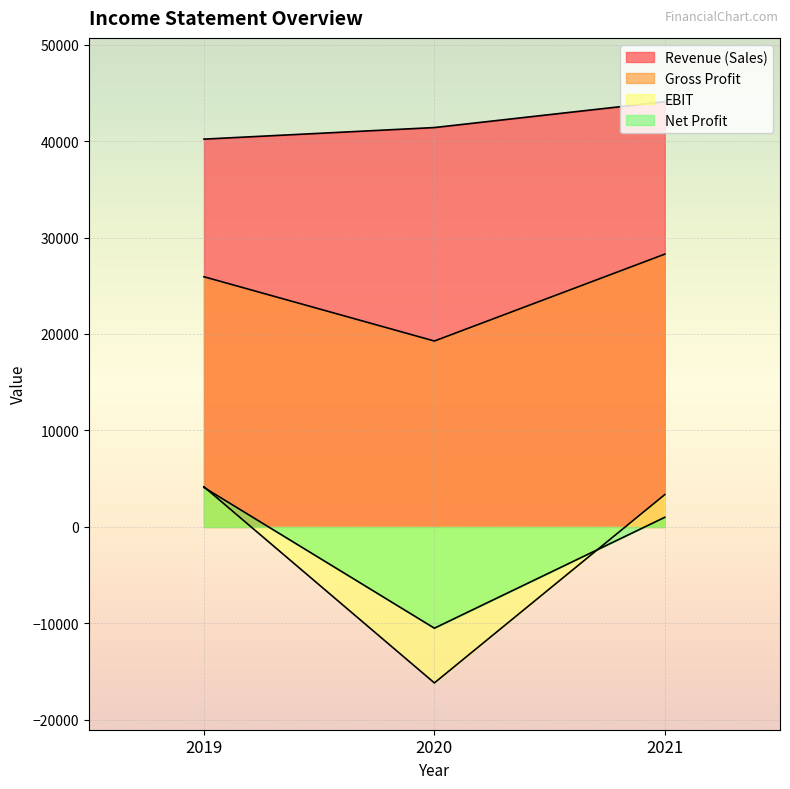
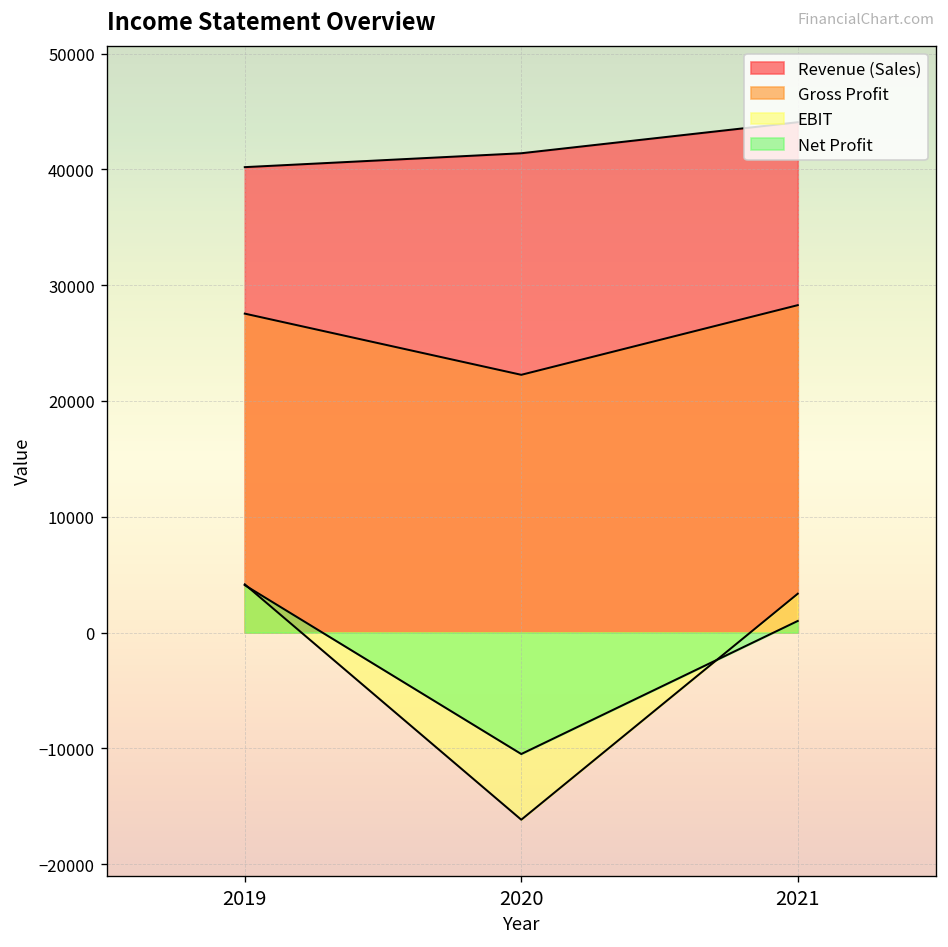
Gross Profit, 2019: 26000 -> 28000
Gross Profit, 2020: 19000 -> 22000
